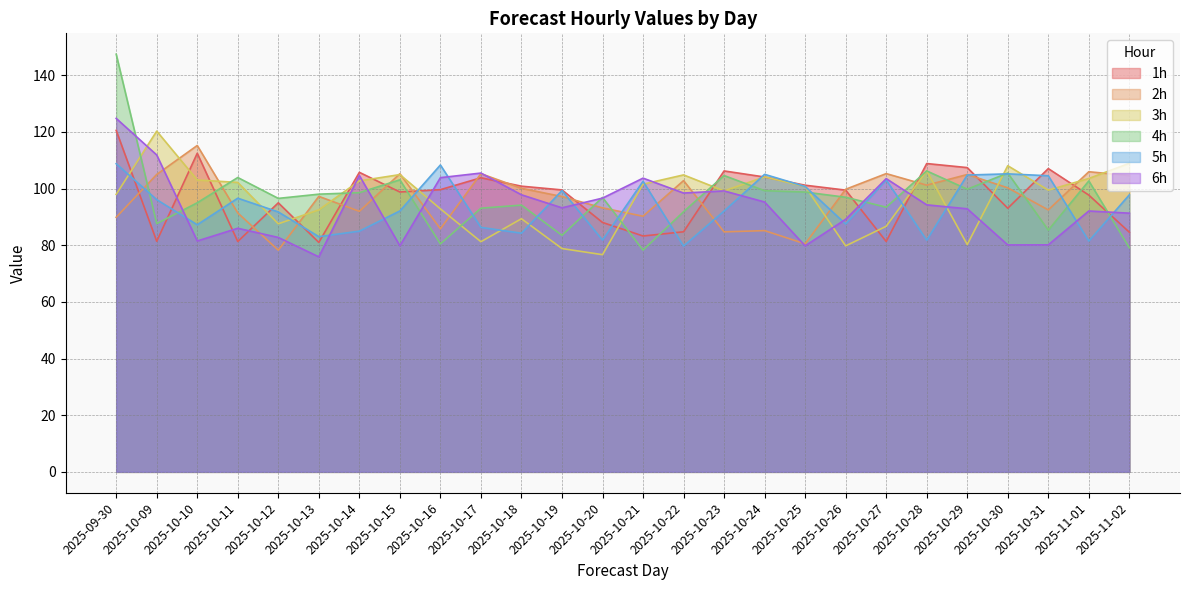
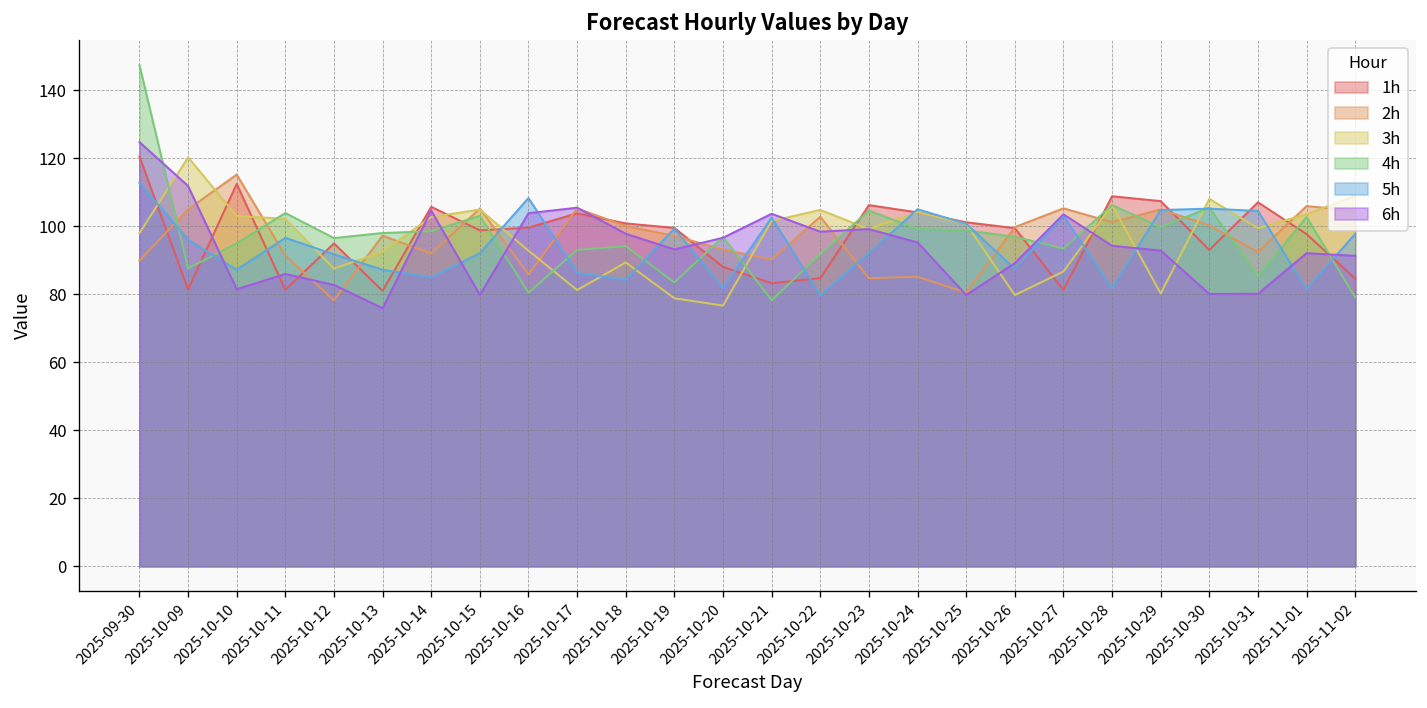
5h, 2025-09-30: 109 -> 113
5h, 2025-10-13: 83 -> 87
